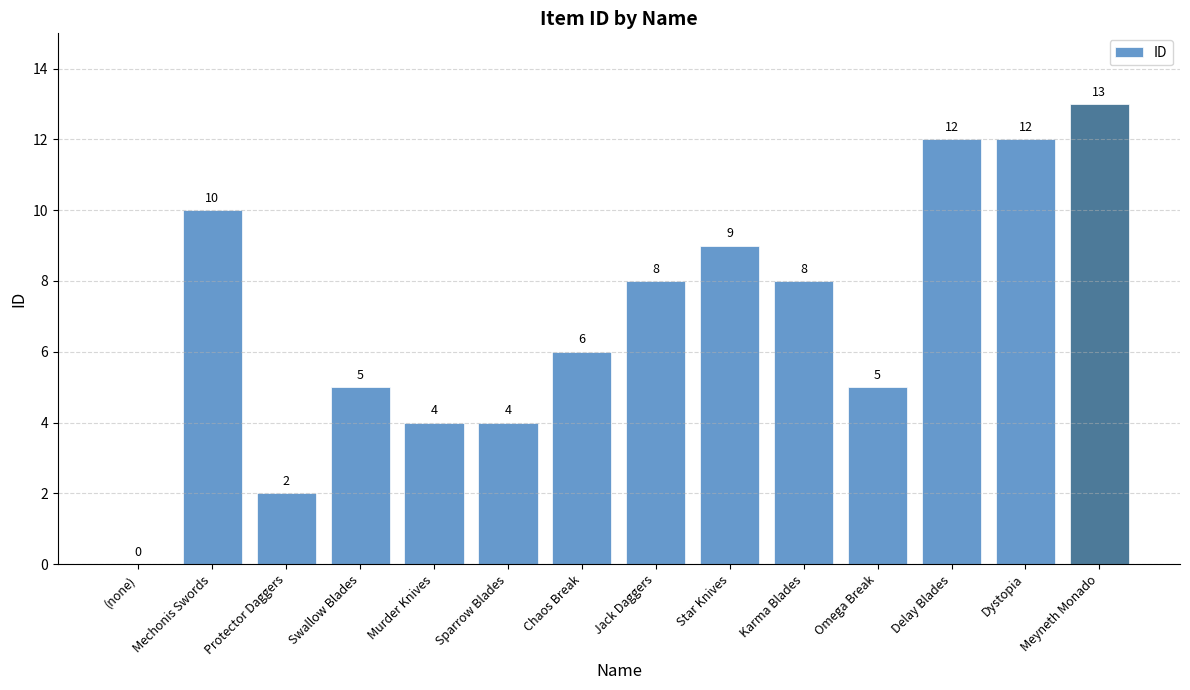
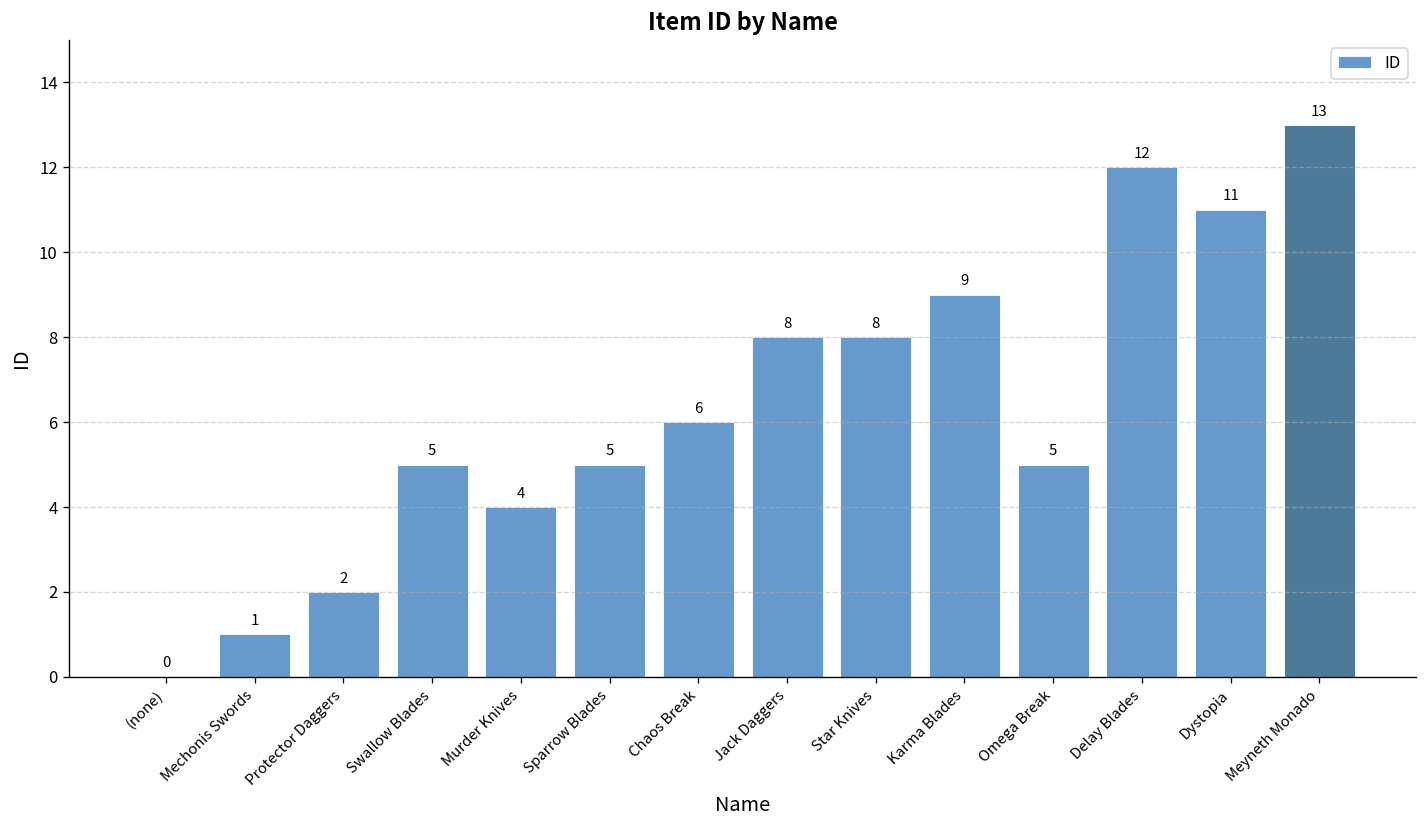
Mechonis Swords: 10 -> 1
Sparrow Blades: 4 -> 5
Star Knives: 9 -> 8
Karma Blades: 8 -> 9
Dystopia: 12 -> 11
